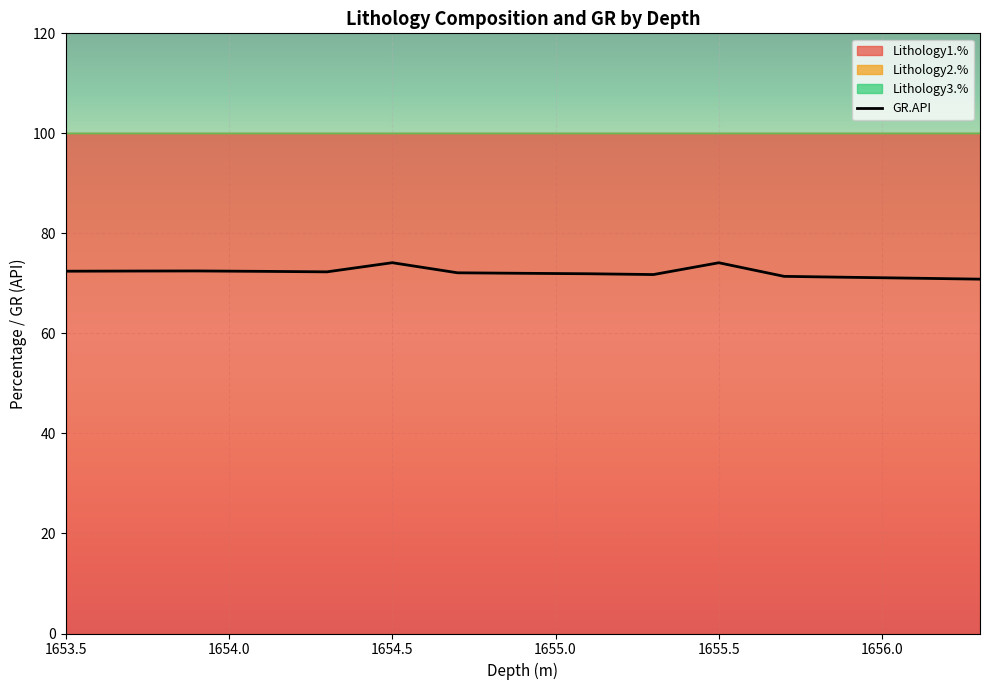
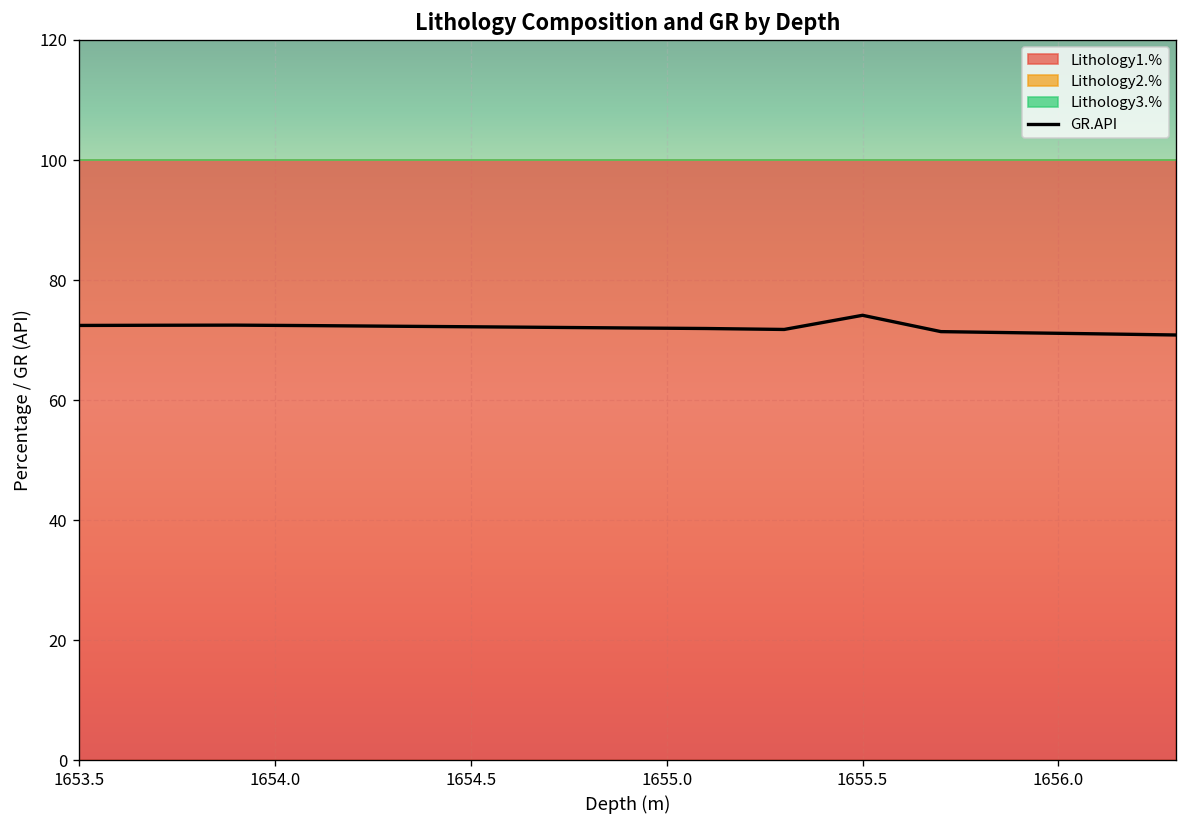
GR.API, 1654.5: 74 -> 72
